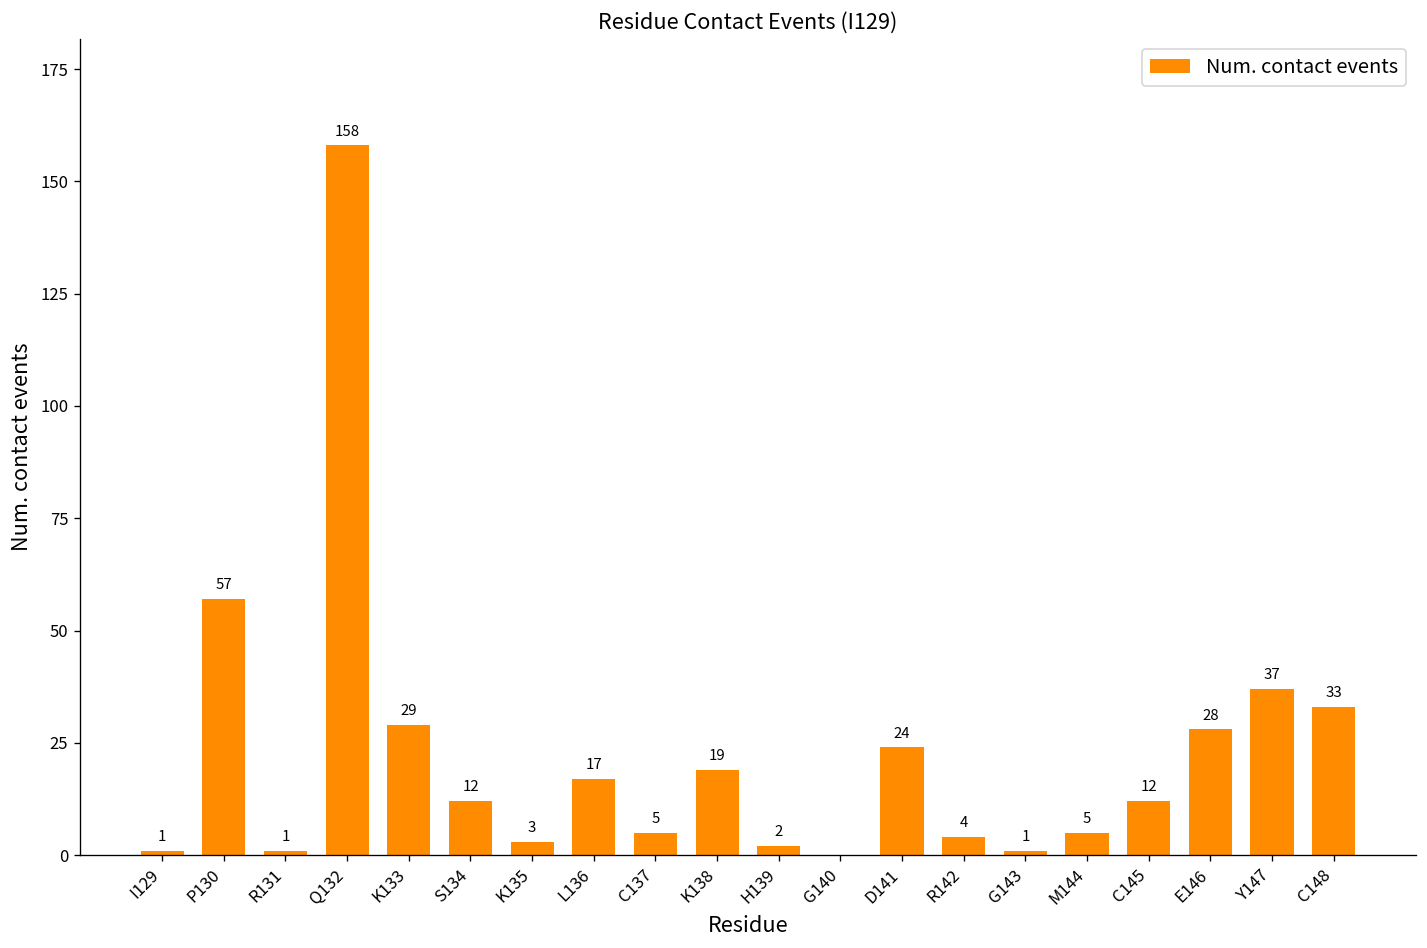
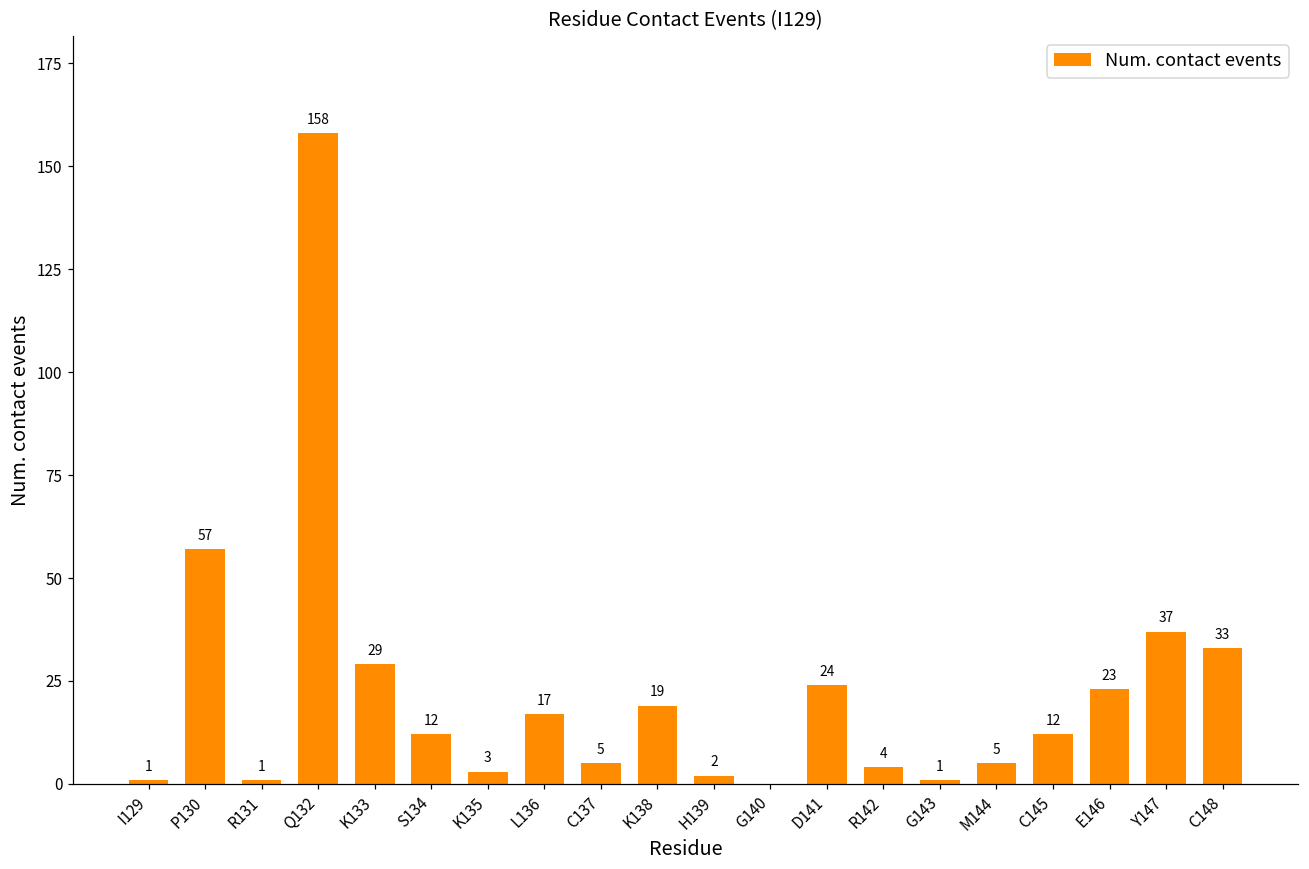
E146: 28 -> 23
